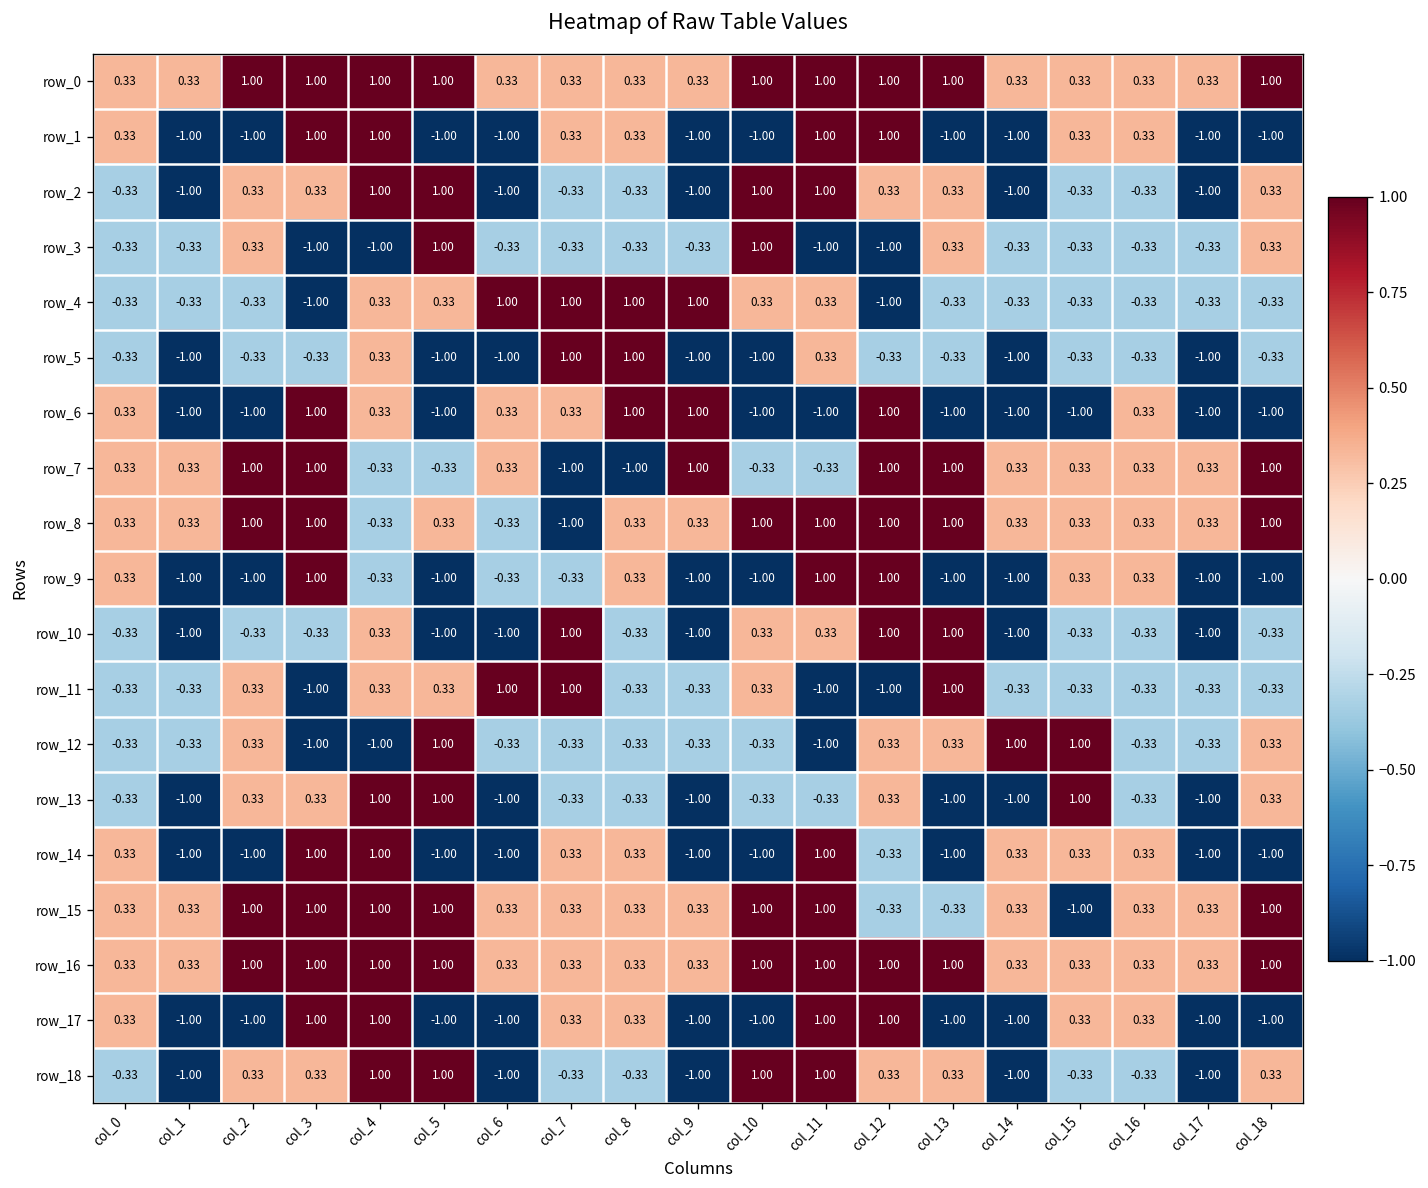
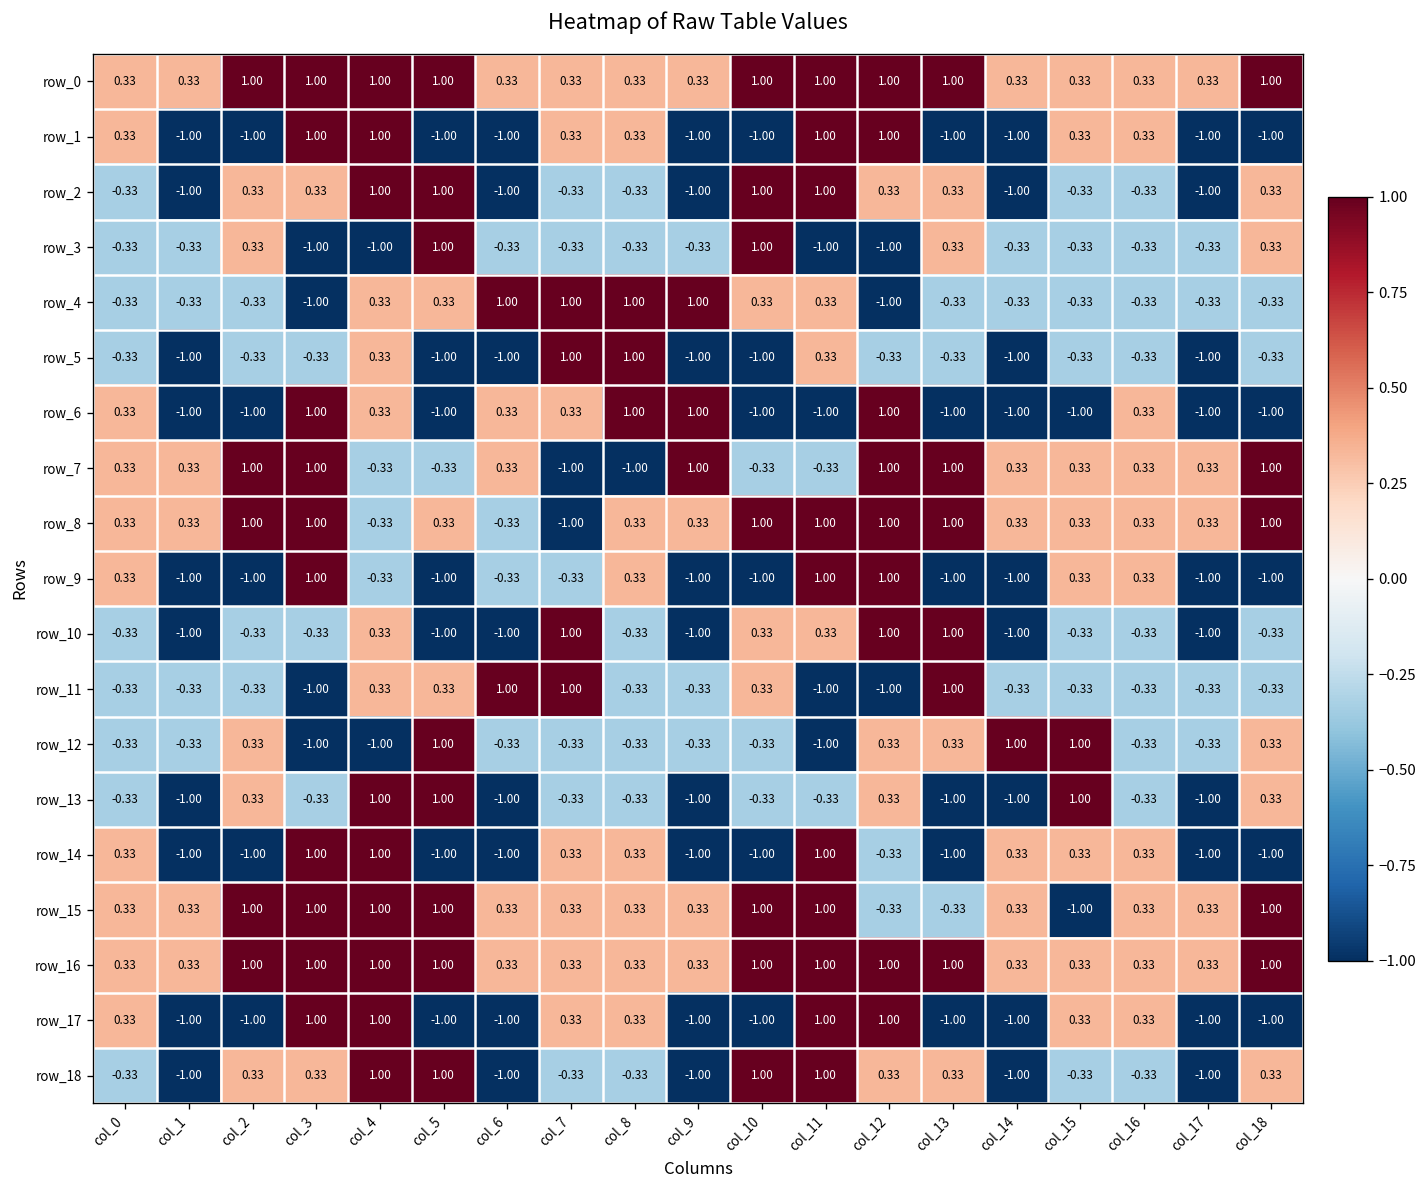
row_11, col_2: 0.33 -> -0.33
row_13, col_3: 0.33 -> -0.33
